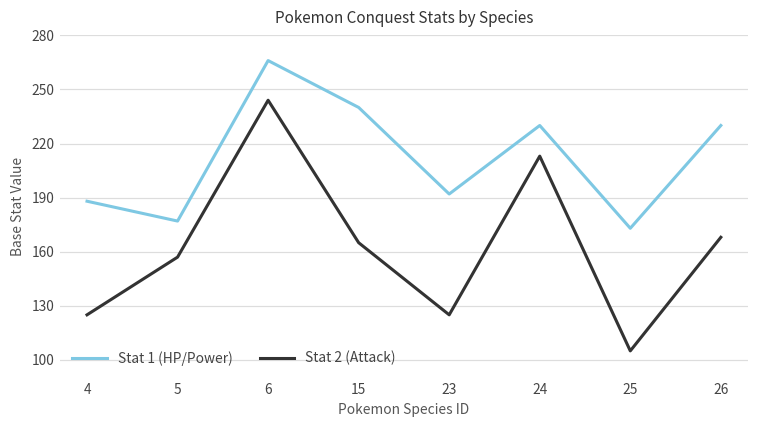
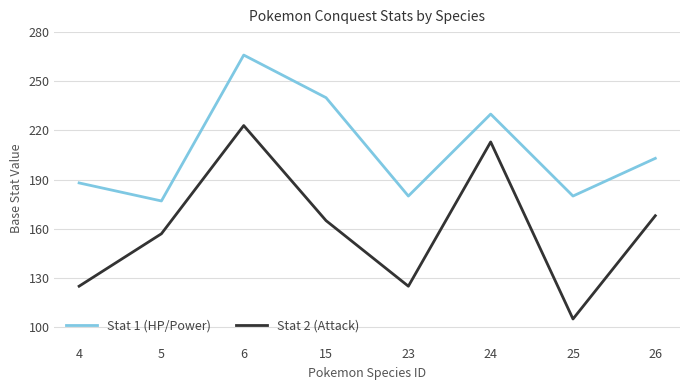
Stat 2 (Attack), 6: 244 -> 223
Stat 1 (HP/Power), 23: 192 -> 180
Stat 1 (HP/Power), 25: 173 -> 180
Stat 1 (HP/Power), 26: 230 -> 203
